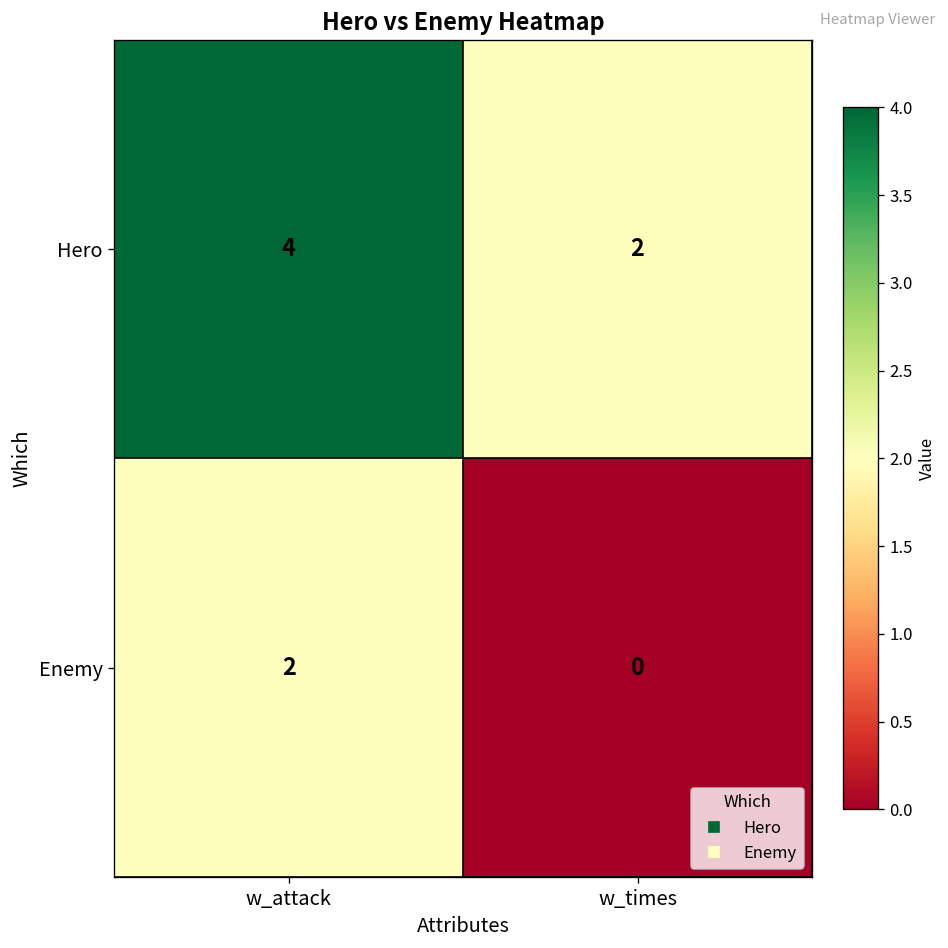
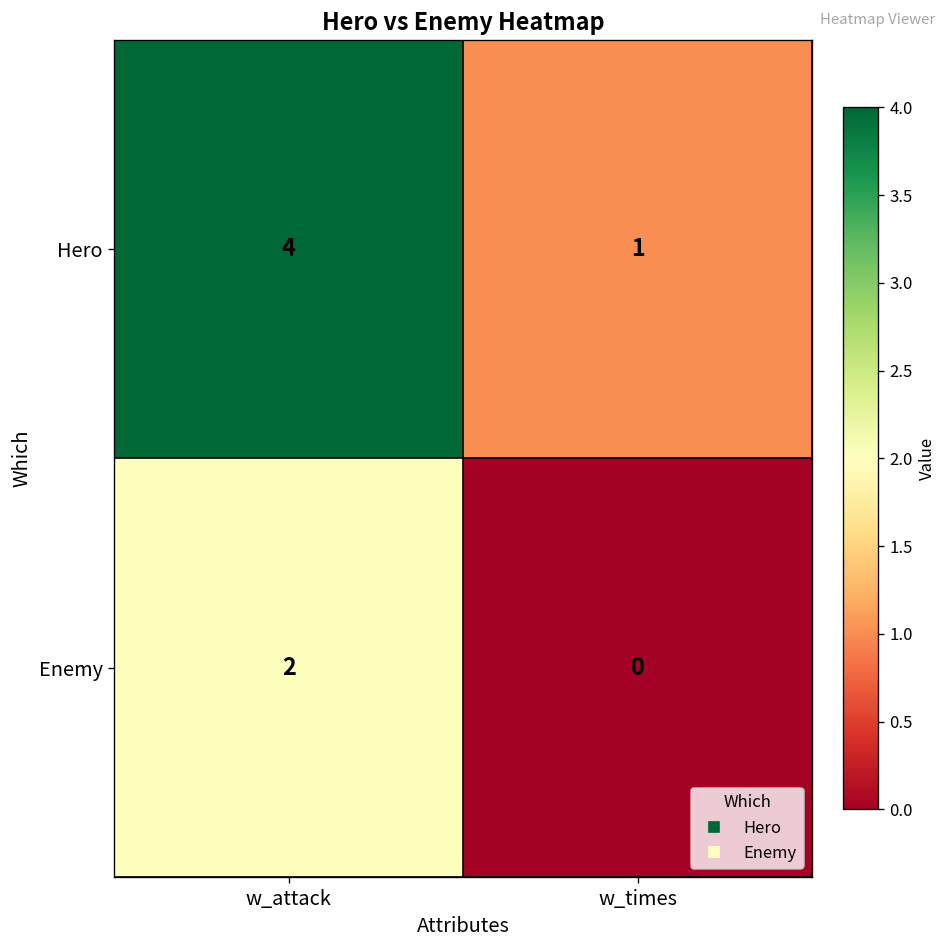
Hero, w_times: 2 -> 1
